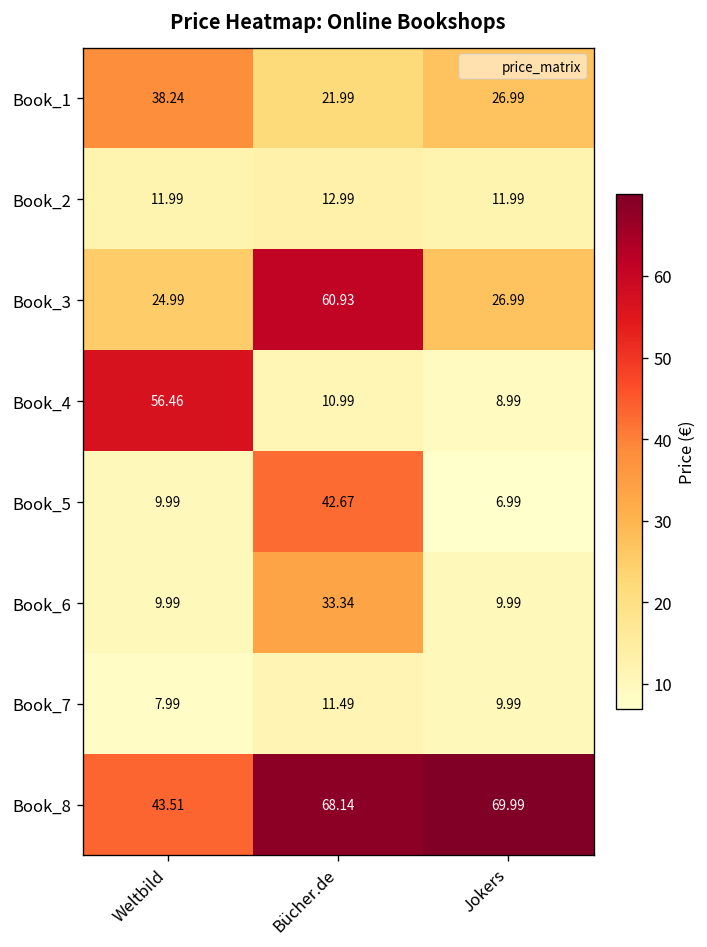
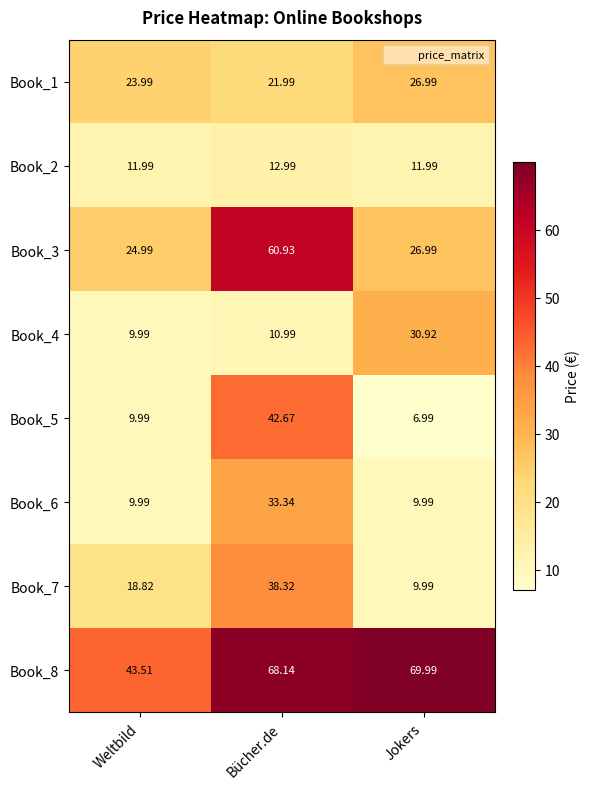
Book_1, Weltbild: 38.24 -> 23.99
Book_4, Weltbild: 56.46 -> 9.99
Book_4, Jokers: 8.99 -> 30.92
Book_7, Weltbild: 7.99 -> 18.82
Book_7, Bücher.de: 11.49 -> 38.32
